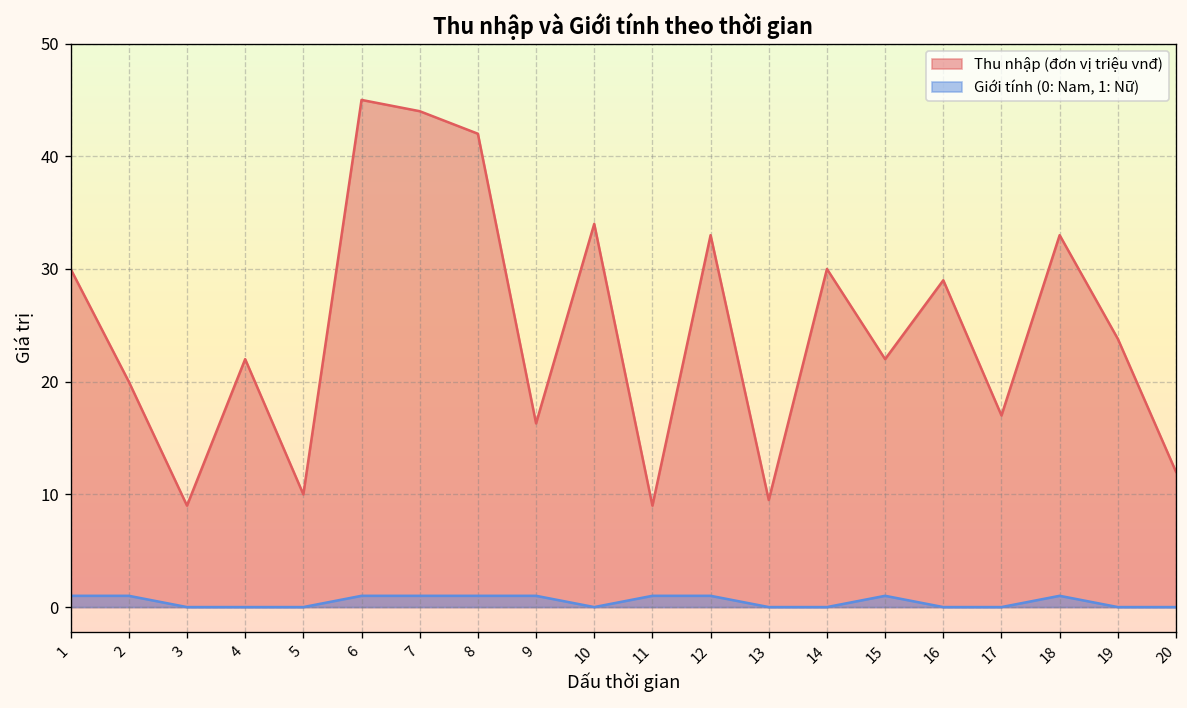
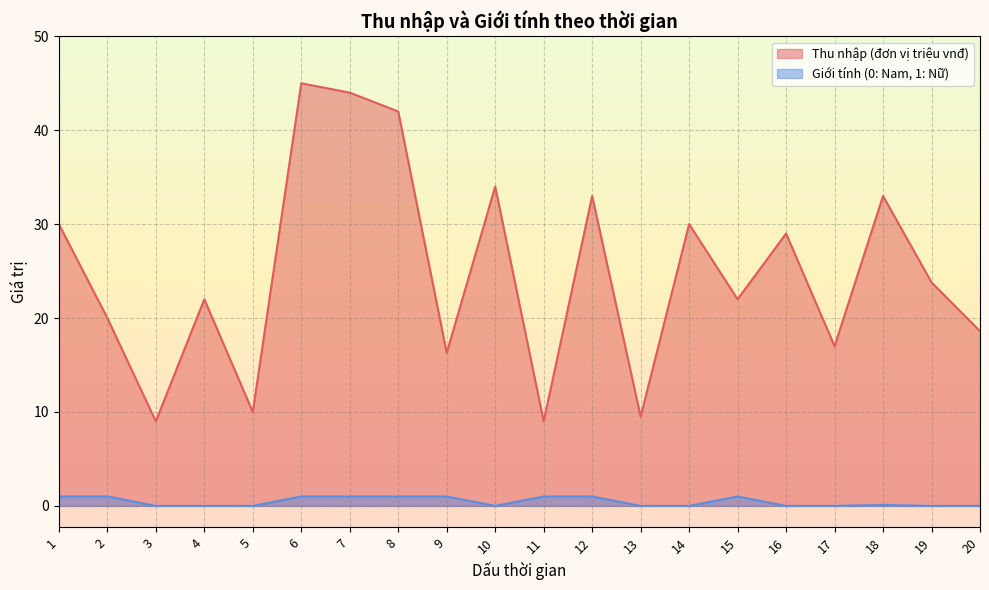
Giới tính (0: Nam, 1: Nữ), 18: 1 -> 0
Thu nhập (đơn vị triệu vnđ), 20: 12 -> 19
